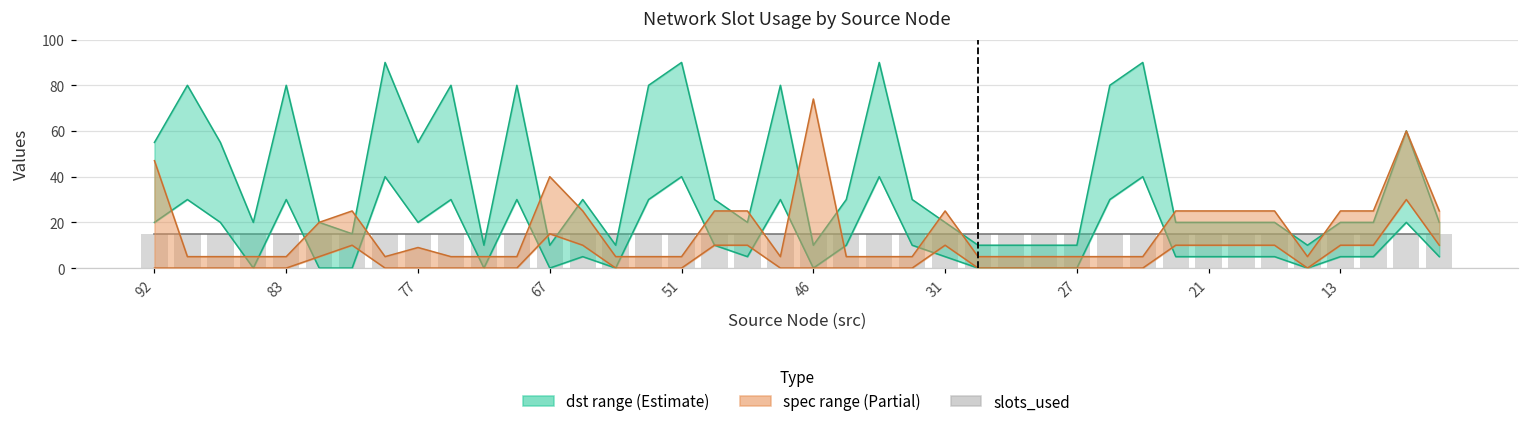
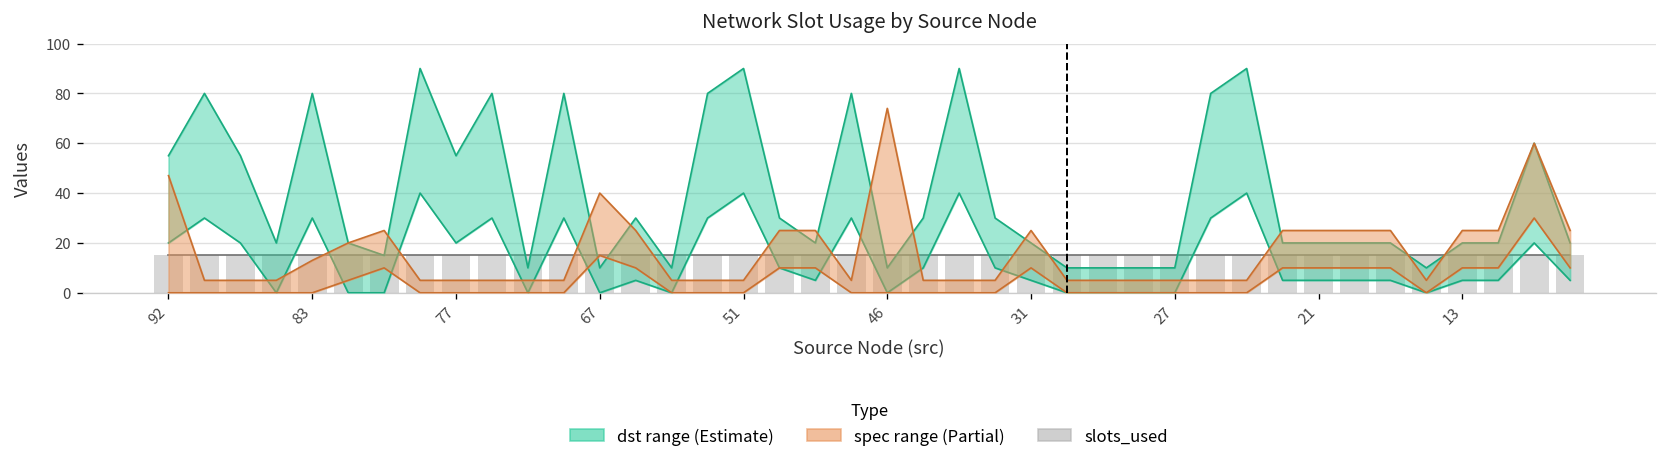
spec range (Partial), 83: 5 -> 13
spec range (Partial), 77: 9 -> 5
